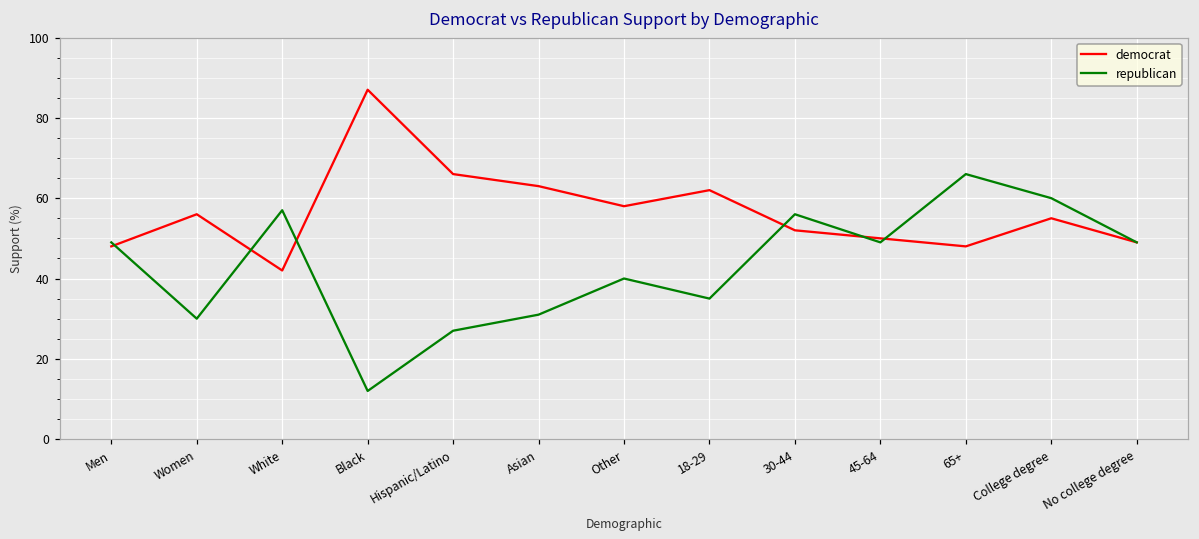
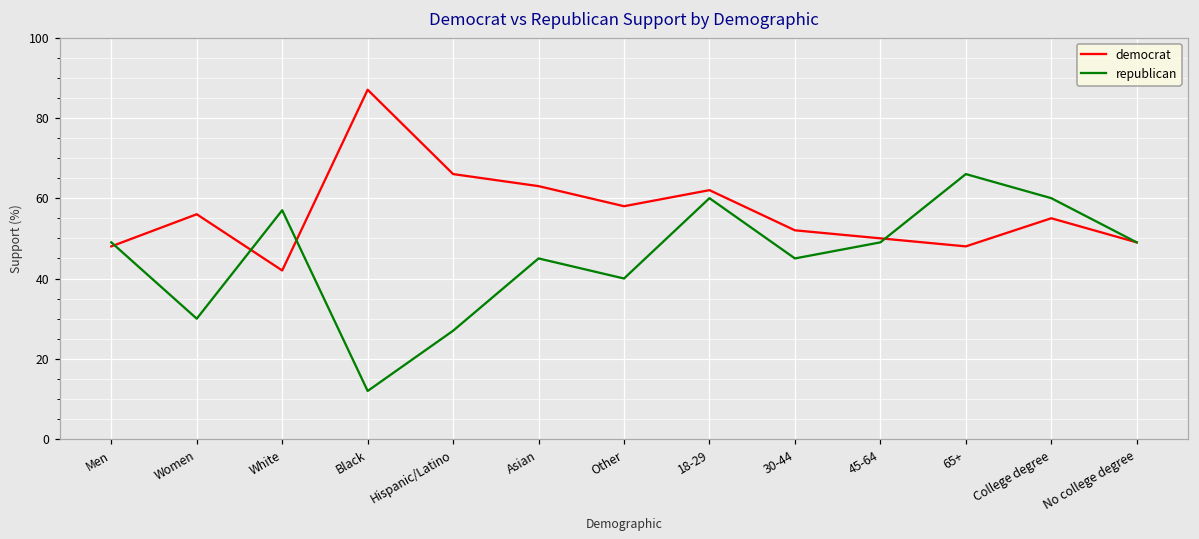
republican, Asian: 31 -> 45
republican, 18-29: 35 -> 60
republican, 30-44: 56 -> 45
